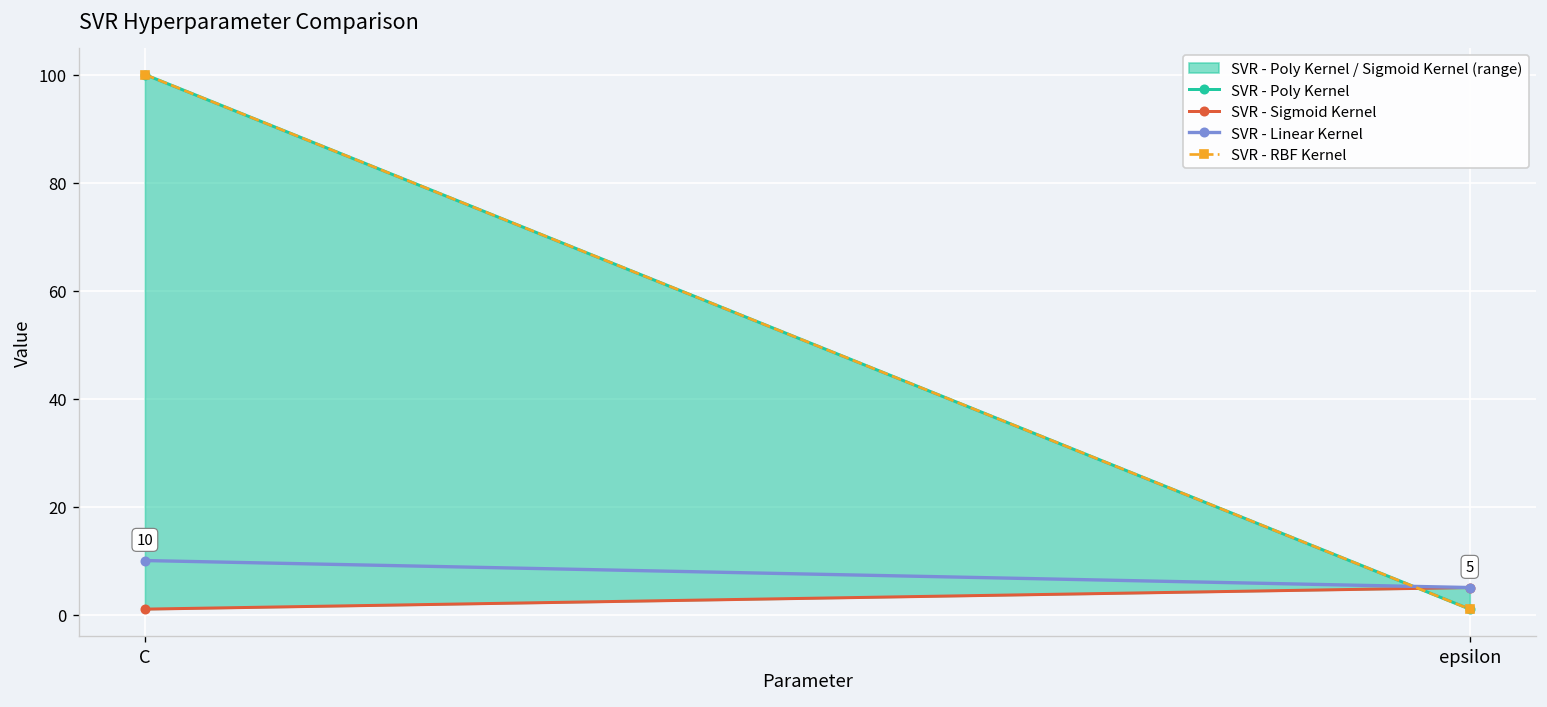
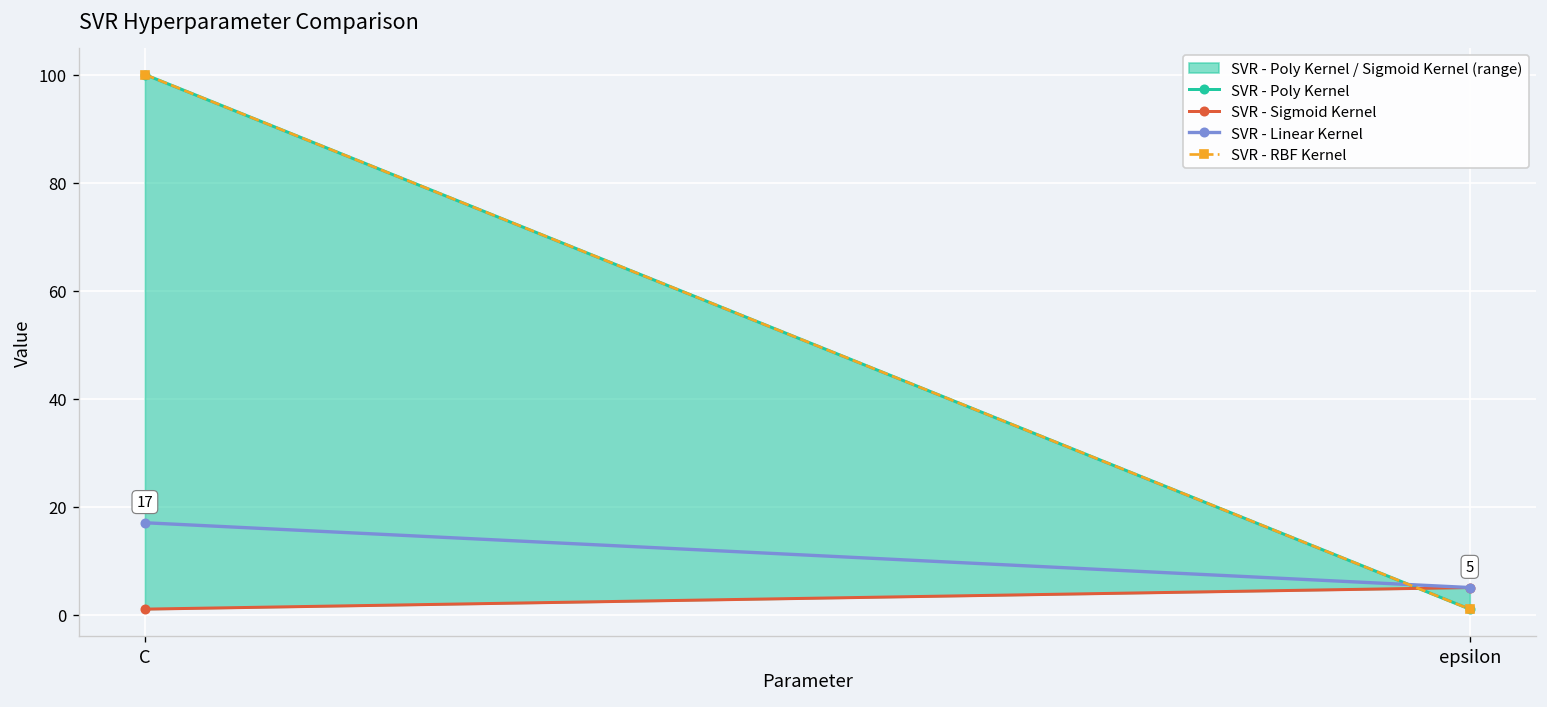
SVR - Linear Kernel, C: 10 -> 17
